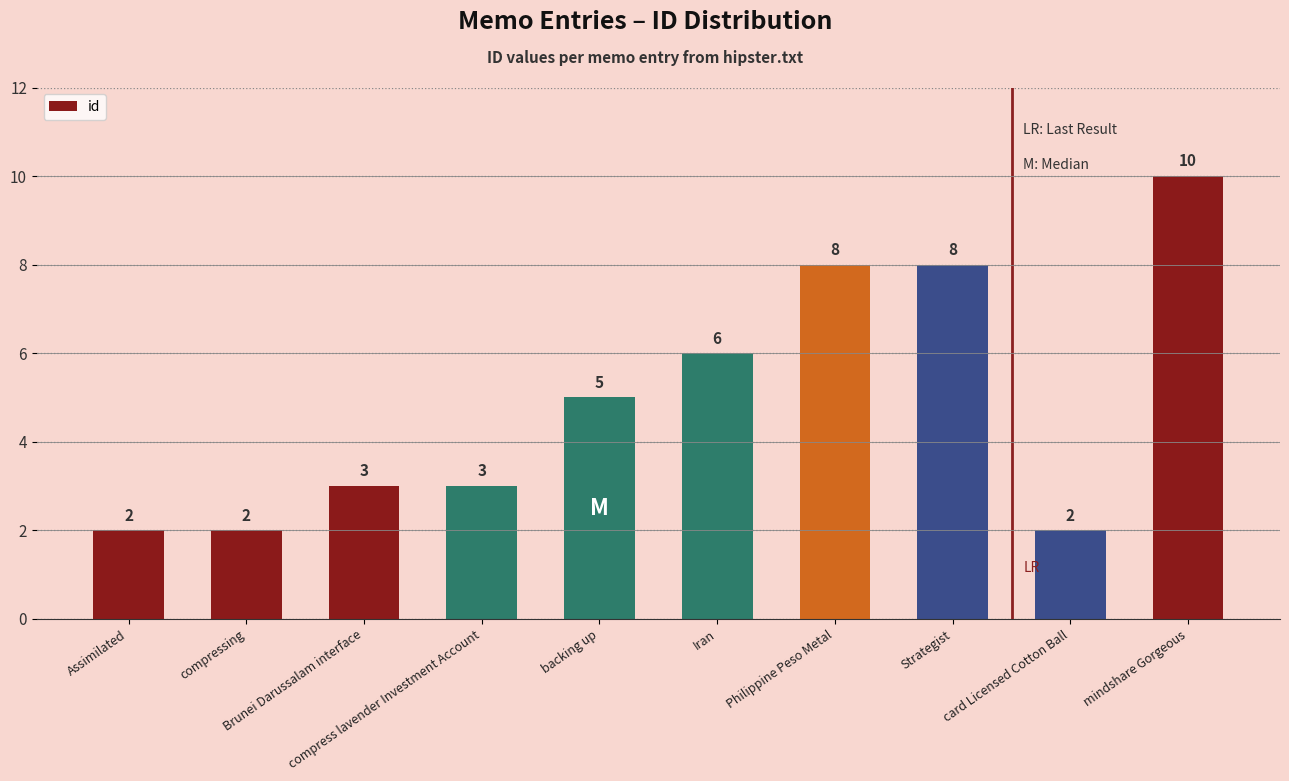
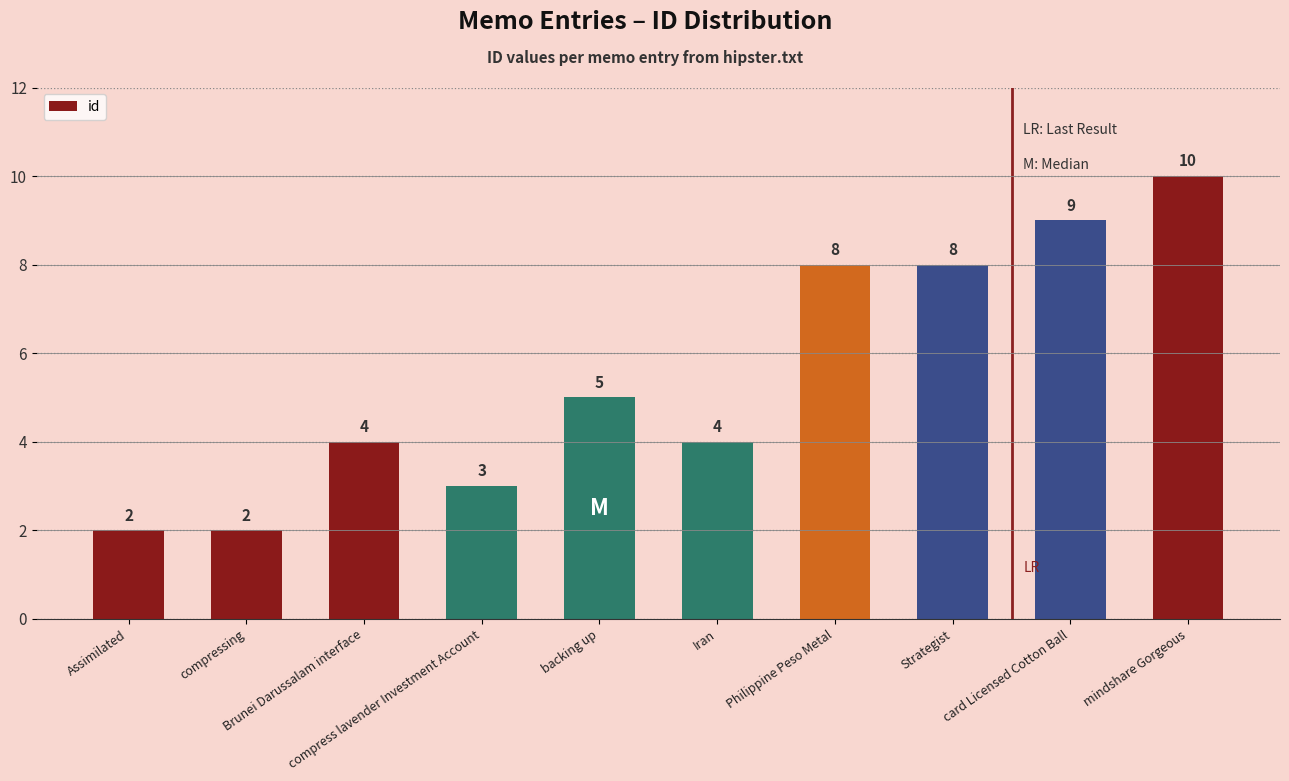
Brunei Darussalam interface: 3 -> 4
Iran: 6 -> 4
card Licensed Cotton Ball: 2 -> 9
